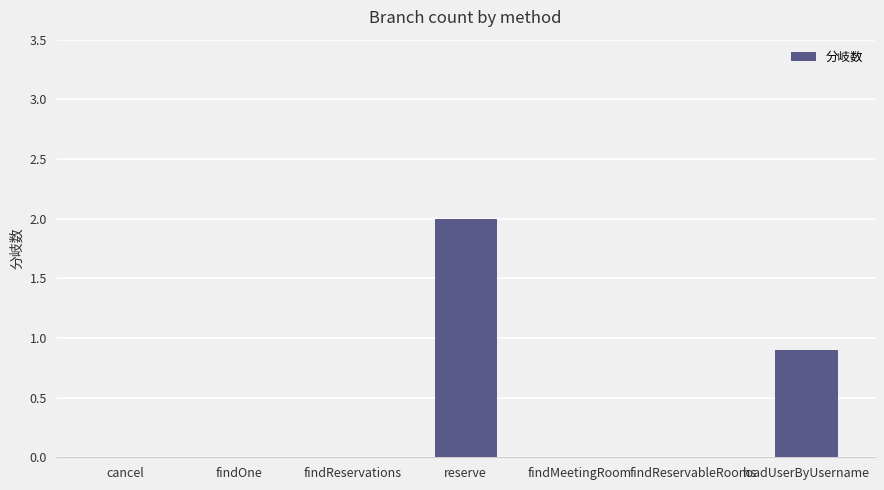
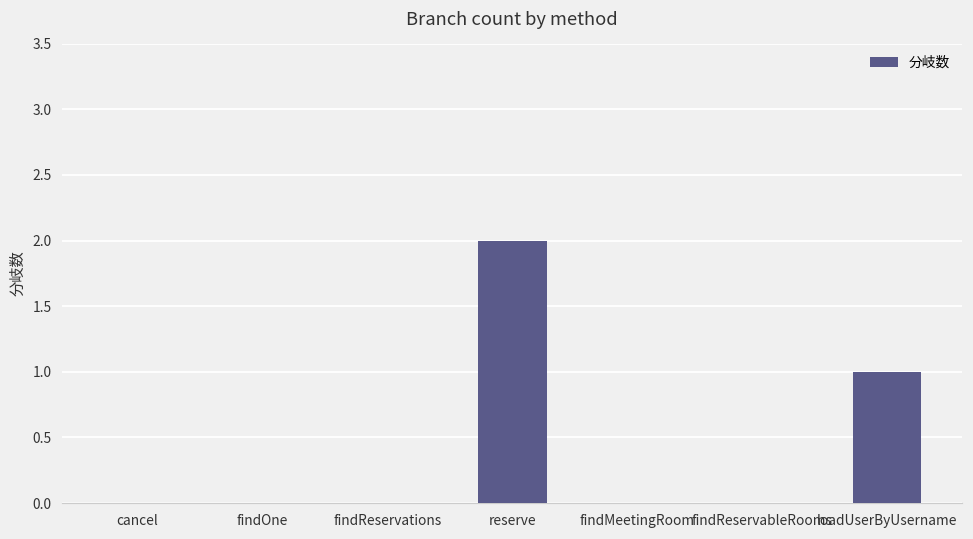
loadUserByUsername: 0.9 -> 1.0
